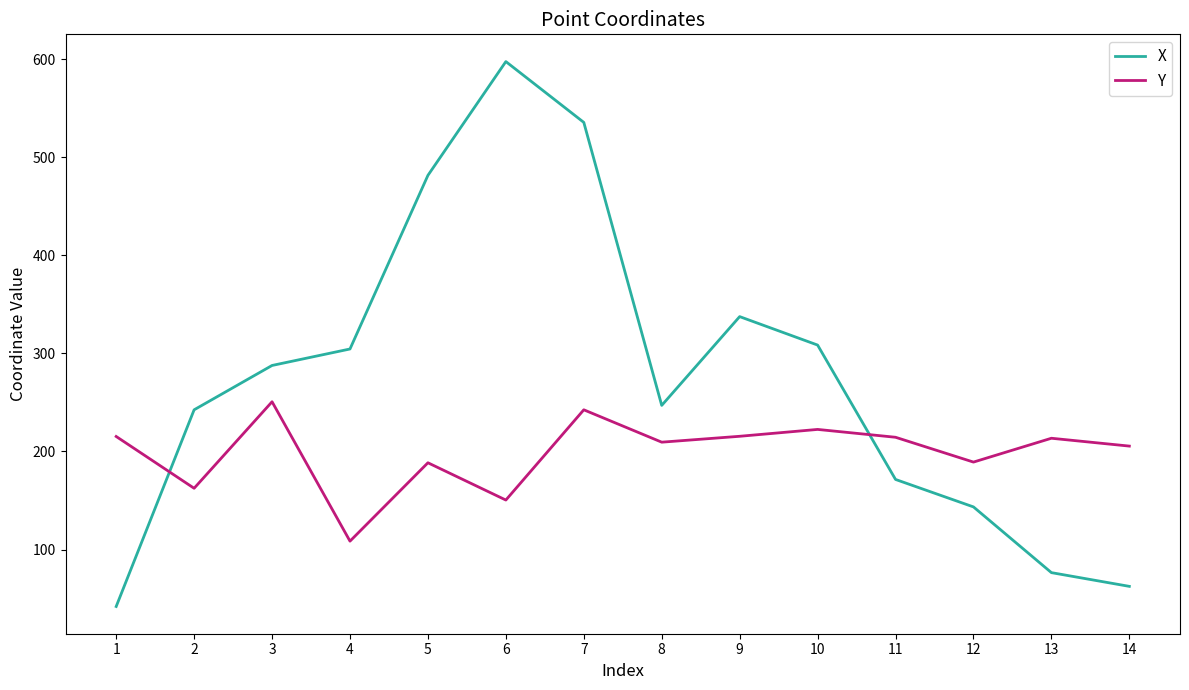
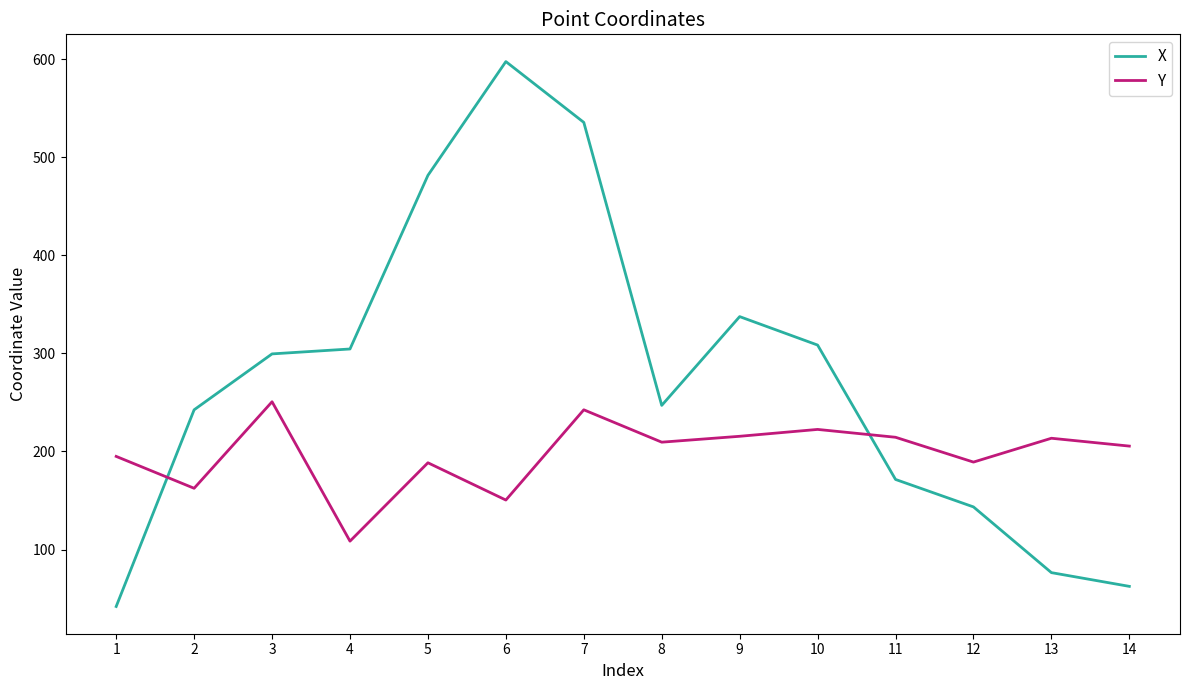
Y, 1: 220 -> 200
X, 3: 290 -> 300
